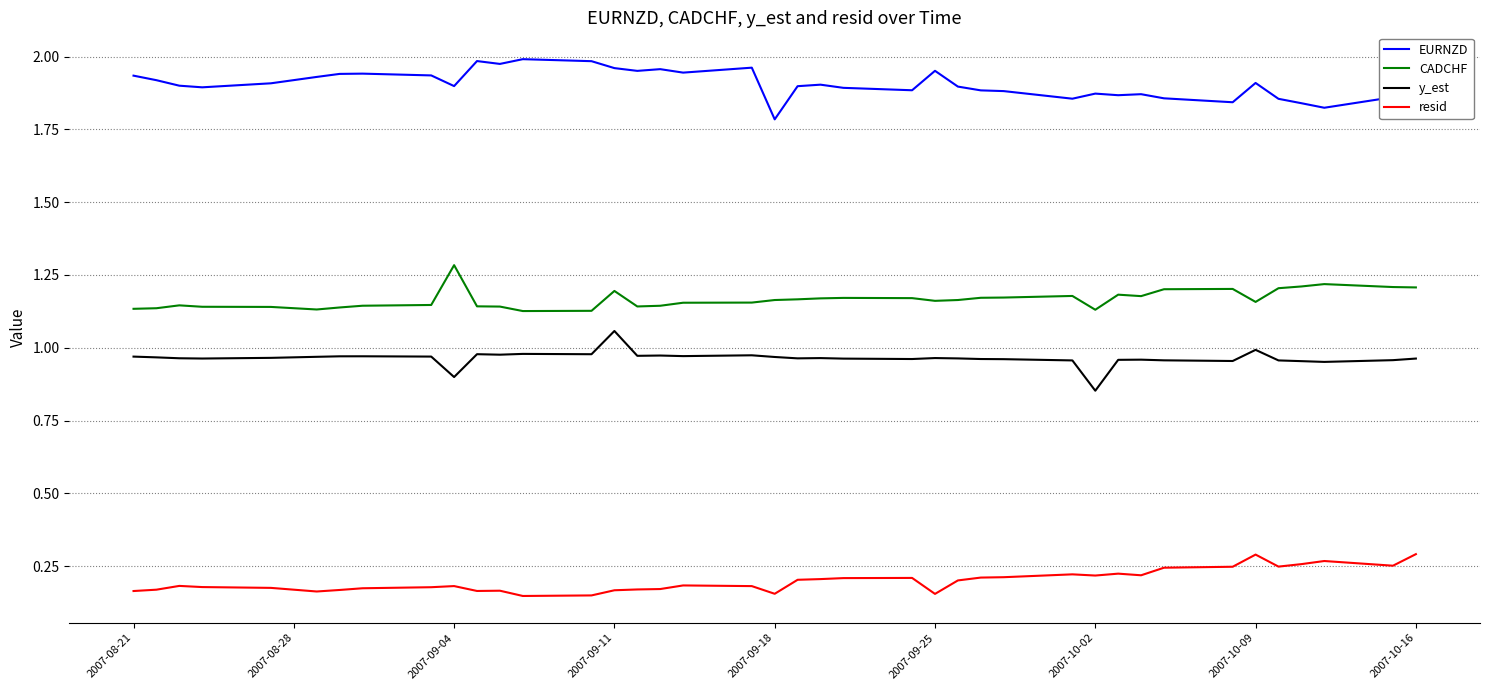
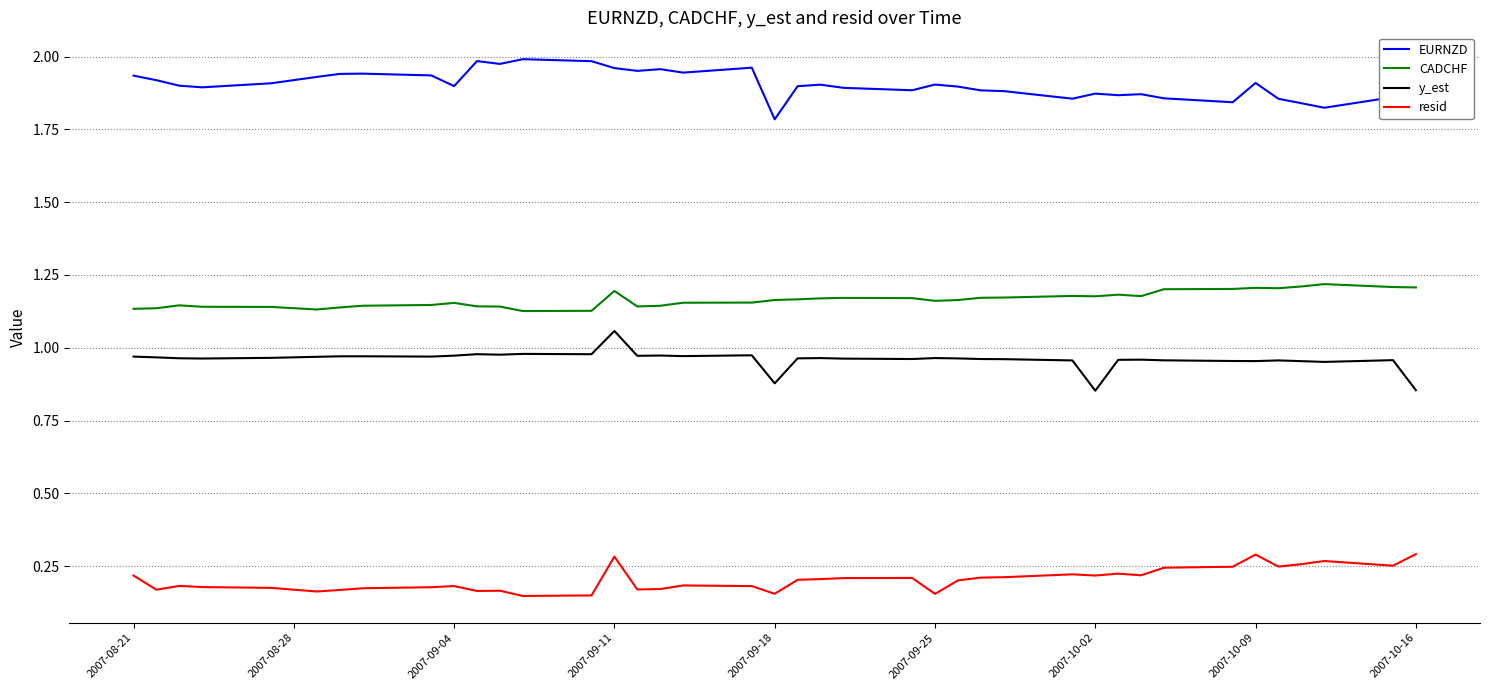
resid, 2007-08-21: 0.16 -> 0.22
CADCHF, 2007-09-04: 1.28 -> 1.15
y_est, 2007-09-04: 0.90 -> 0.97
resid, 2007-09-11: 0.17 -> 0.28
y_est, 2007-09-18: 0.97 -> 0.88
EURNZD, 2007-09-25: 1.95 -> 1.90
CADCHF, 2007-10-02: 1.13 -> 1.18
CADCHF, 2007-10-09: 1.16 -> 1.21
y_est, 2007-10-09: 0.99 -> 0.95
y_est, 2007-10-16: 0.96 -> 0.85
